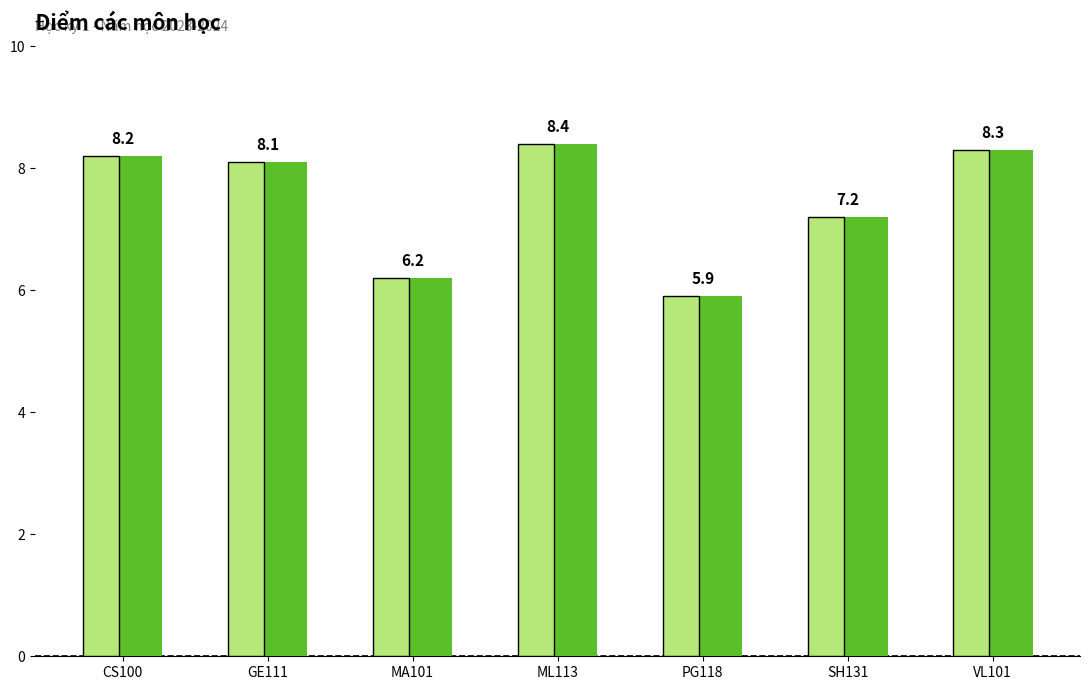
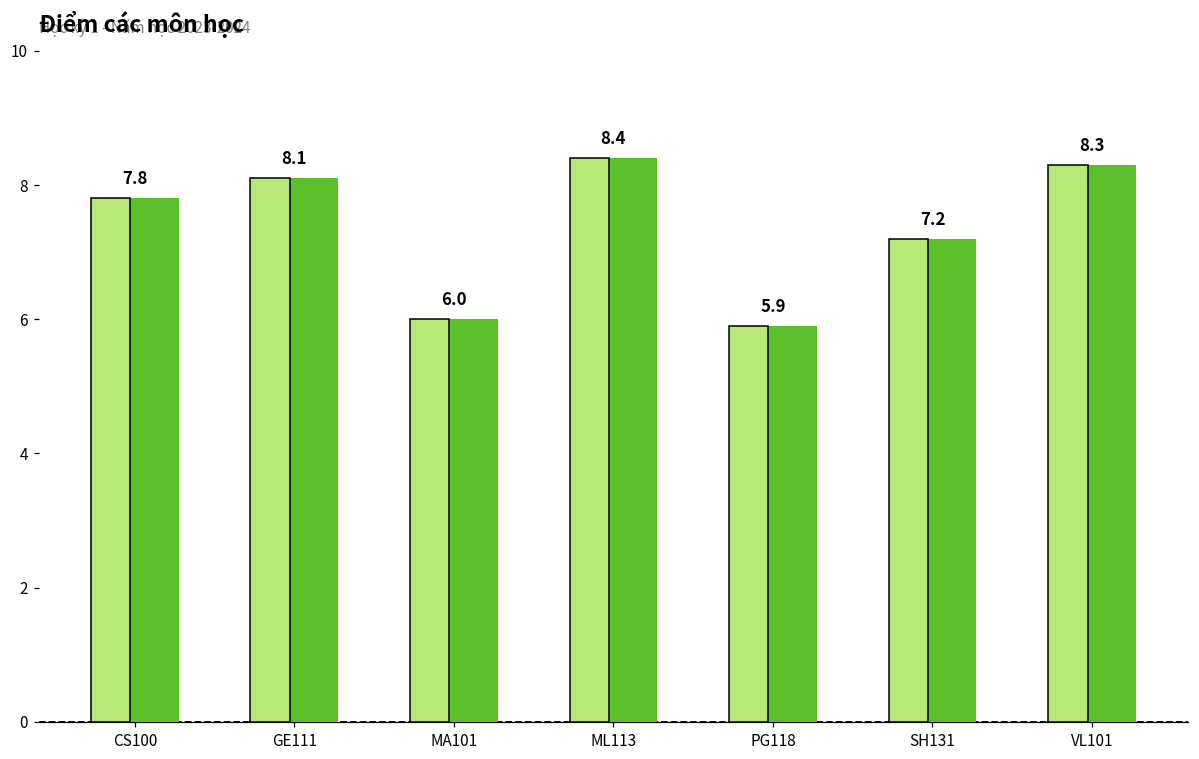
CS100: 8.2 -> 7.8
MA101: 6.2 -> 6.0
